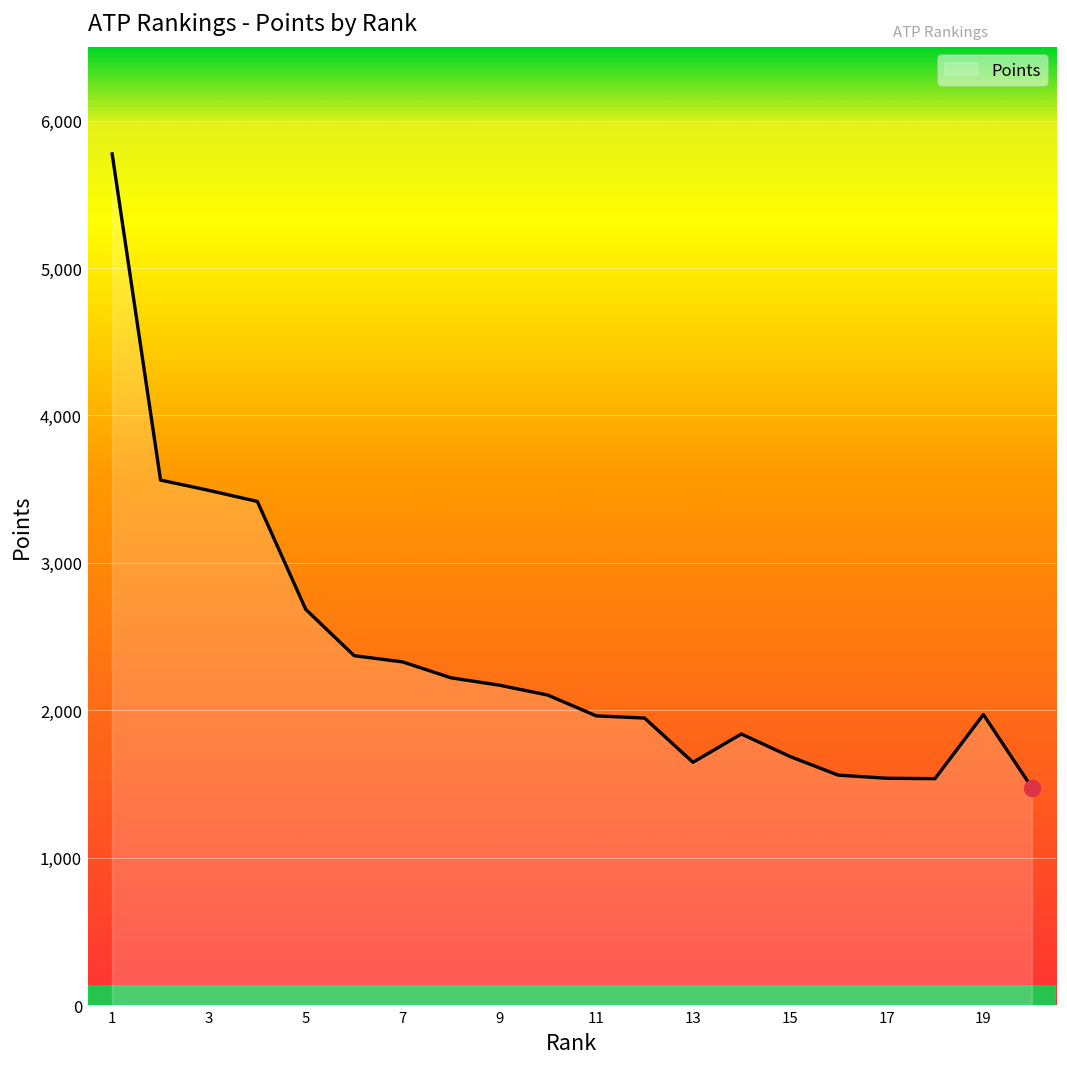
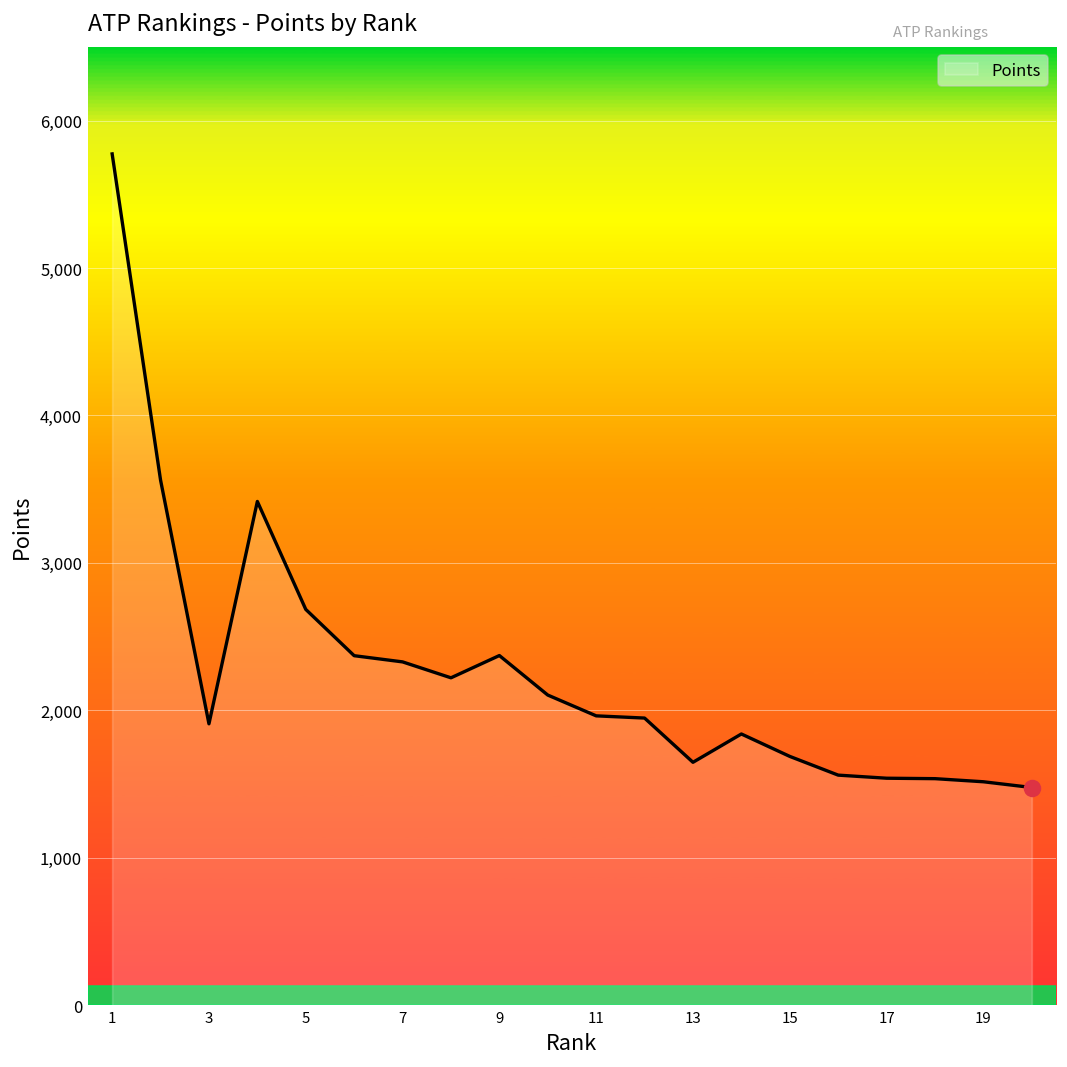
Points, 3: 3,490 -> 1,910
Points, 9: 2,170 -> 2,370
Points, 19: 1,970 -> 1,520
